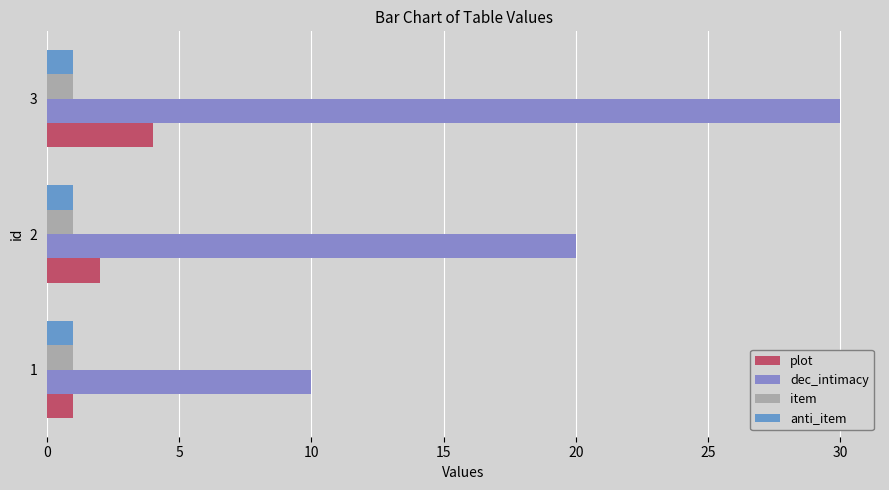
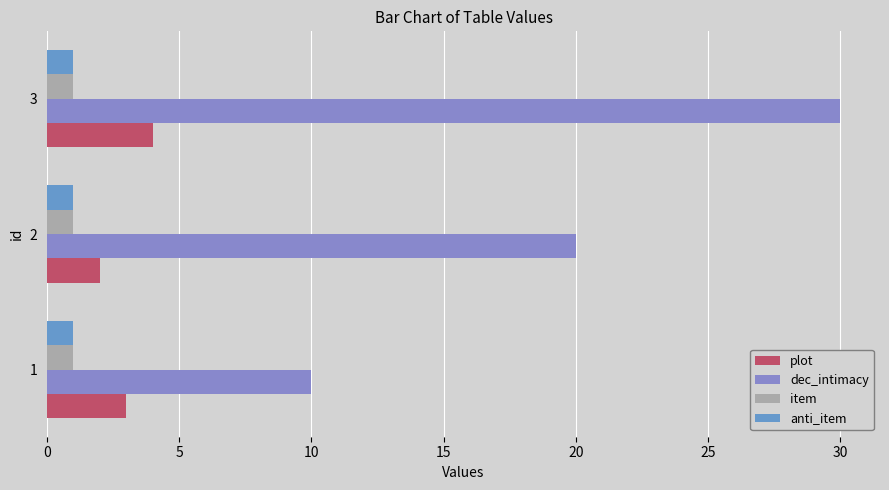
plot, 1: 1 -> 3
